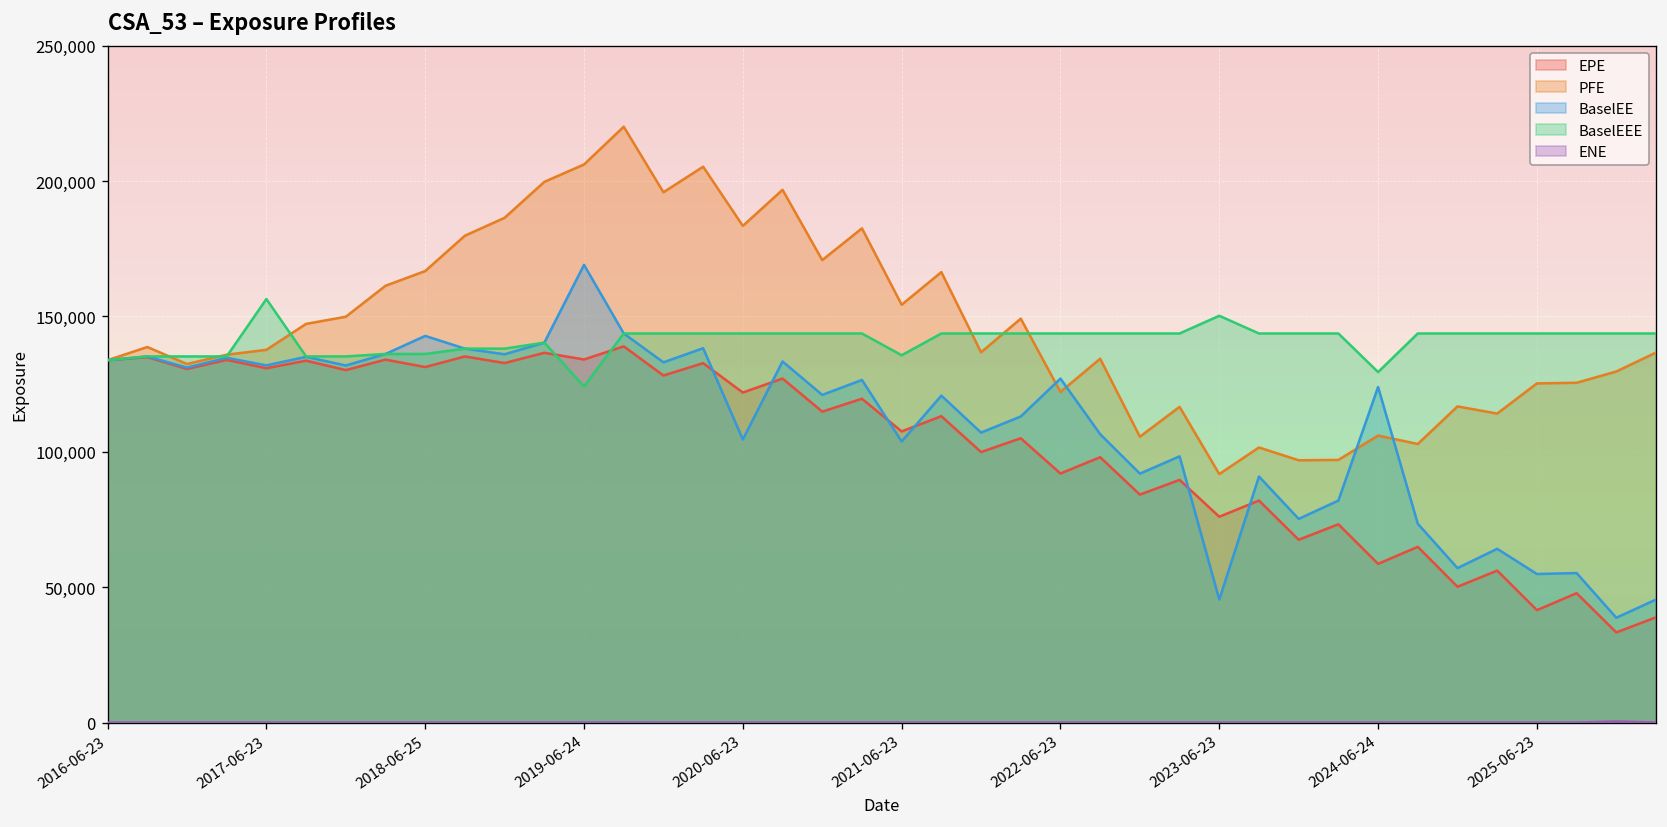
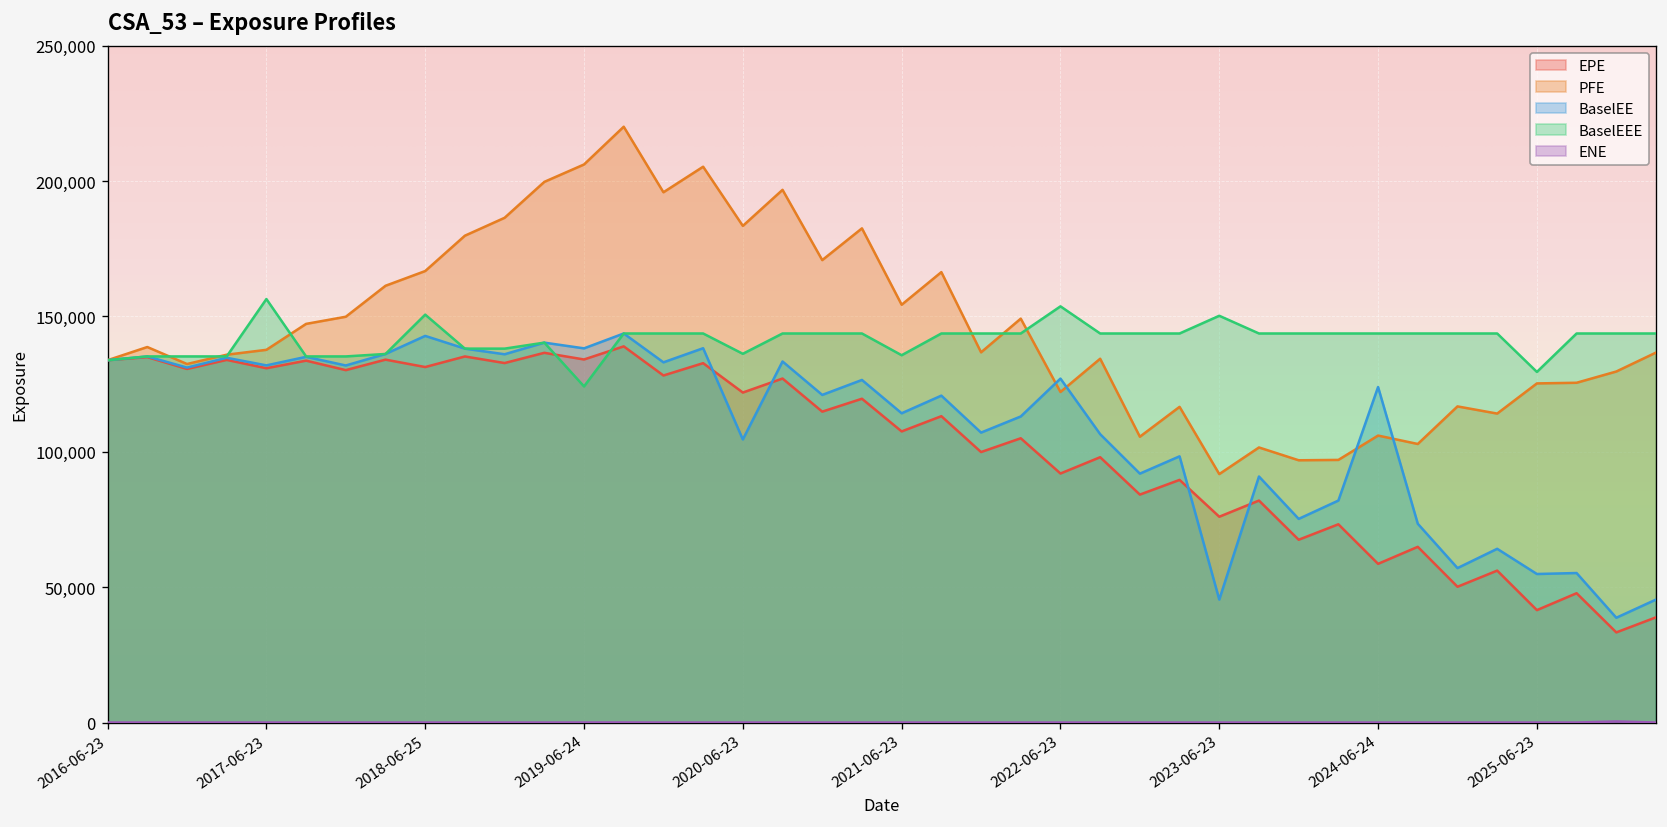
BaselEEE, 2018-06-25: 136,000 -> 151,000
BaselEE, 2019-06-24: 169,000 -> 138,000
BaselEEE, 2020-06-23: 144,000 -> 136,000
BaselEE, 2021-06-23: 104,000 -> 114,000
BaselEEE, 2022-06-23: 144,000 -> 154,000
BaselEEE, 2024-06-24: 129,000 -> 144,000
BaselEEE, 2025-06-23: 144,000 -> 129,000
